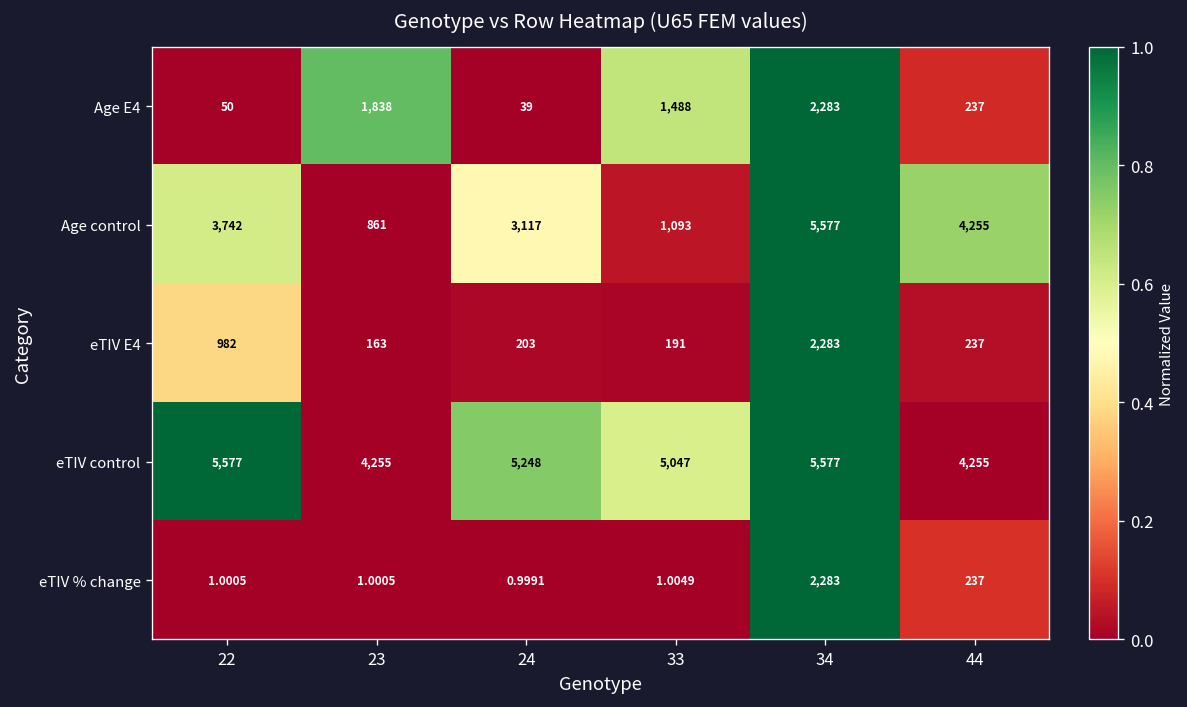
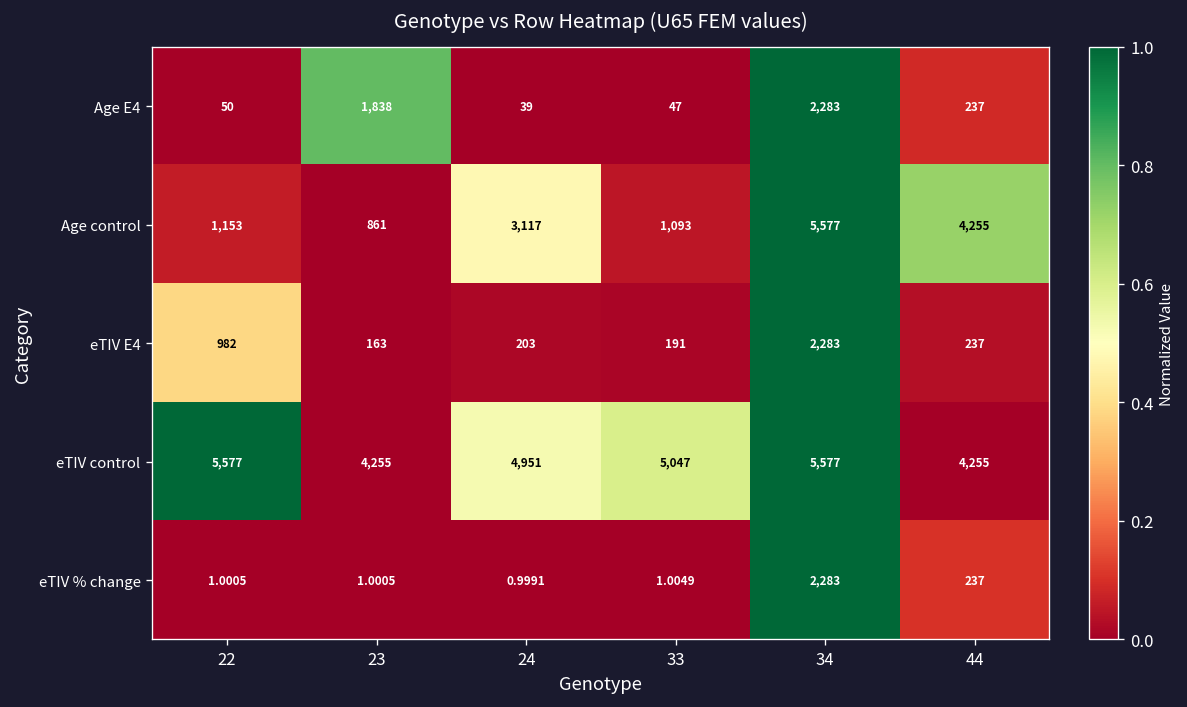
Age E4, 33: 1,488 -> 47
Age control, 22: 3,742 -> 1,153
eTIV control, 24: 5,248 -> 4,951
